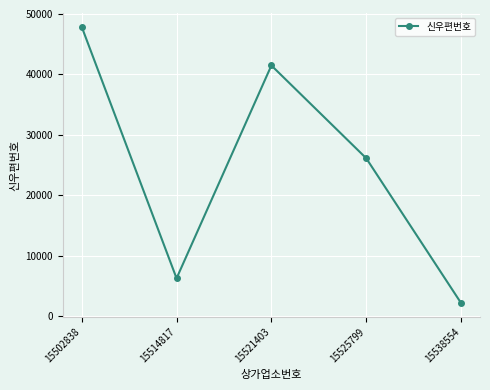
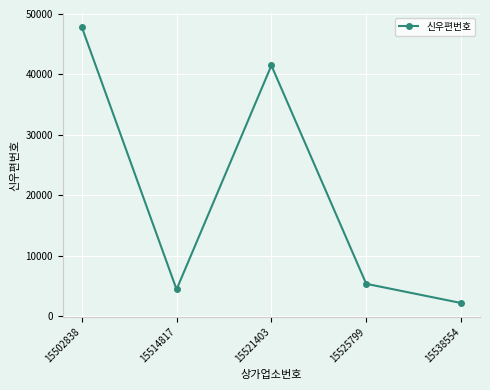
15514817: 6000 -> 4000
15525799: 26000 -> 5000
